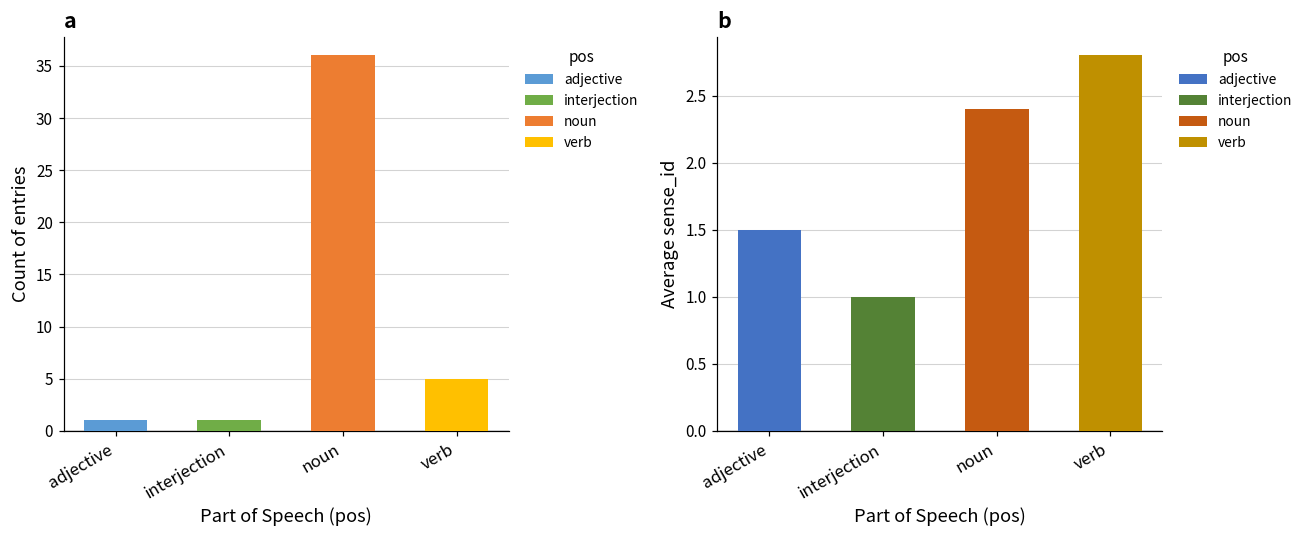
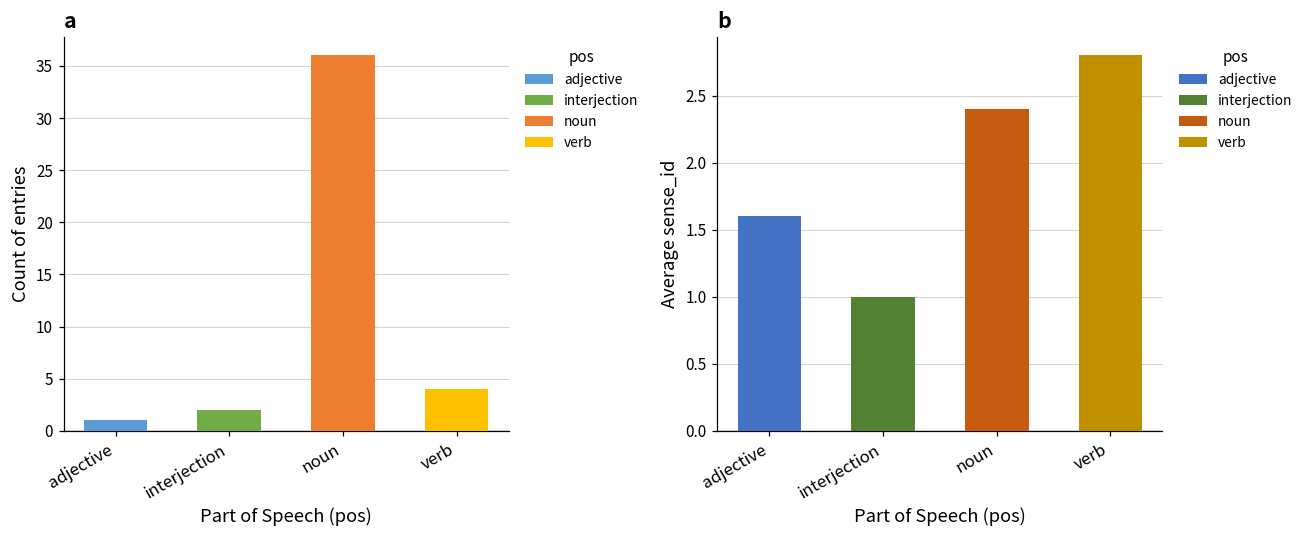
a, interjection: 1 -> 2
a, verb: 5 -> 4
b, adjective: 1.5 -> 1.6
